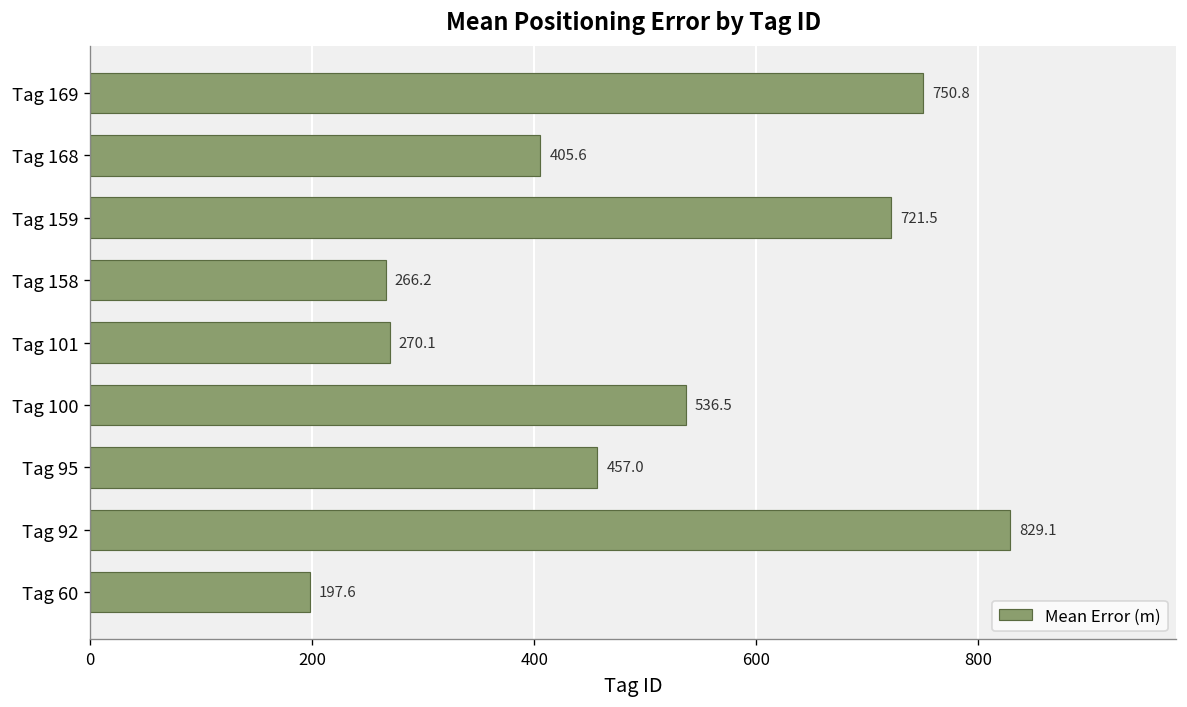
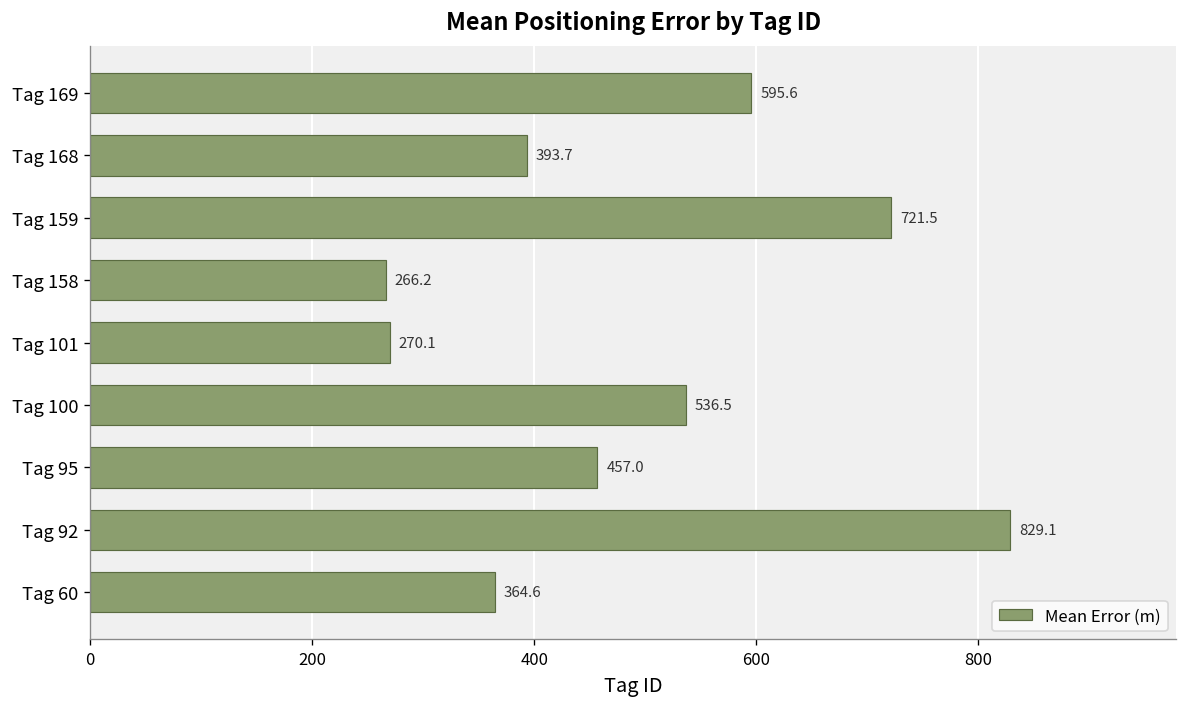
Tag 169: 750.8 -> 595.6
Tag 168: 405.6 -> 393.7
Tag 60: 197.6 -> 364.6
